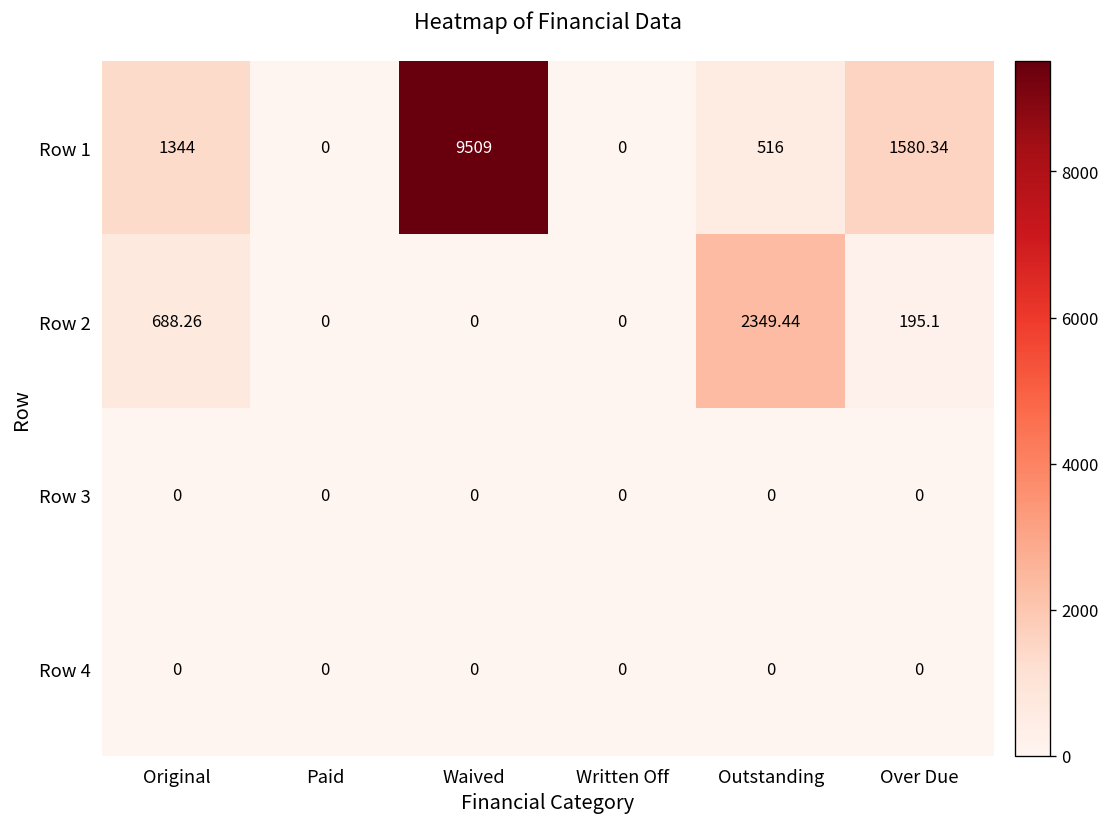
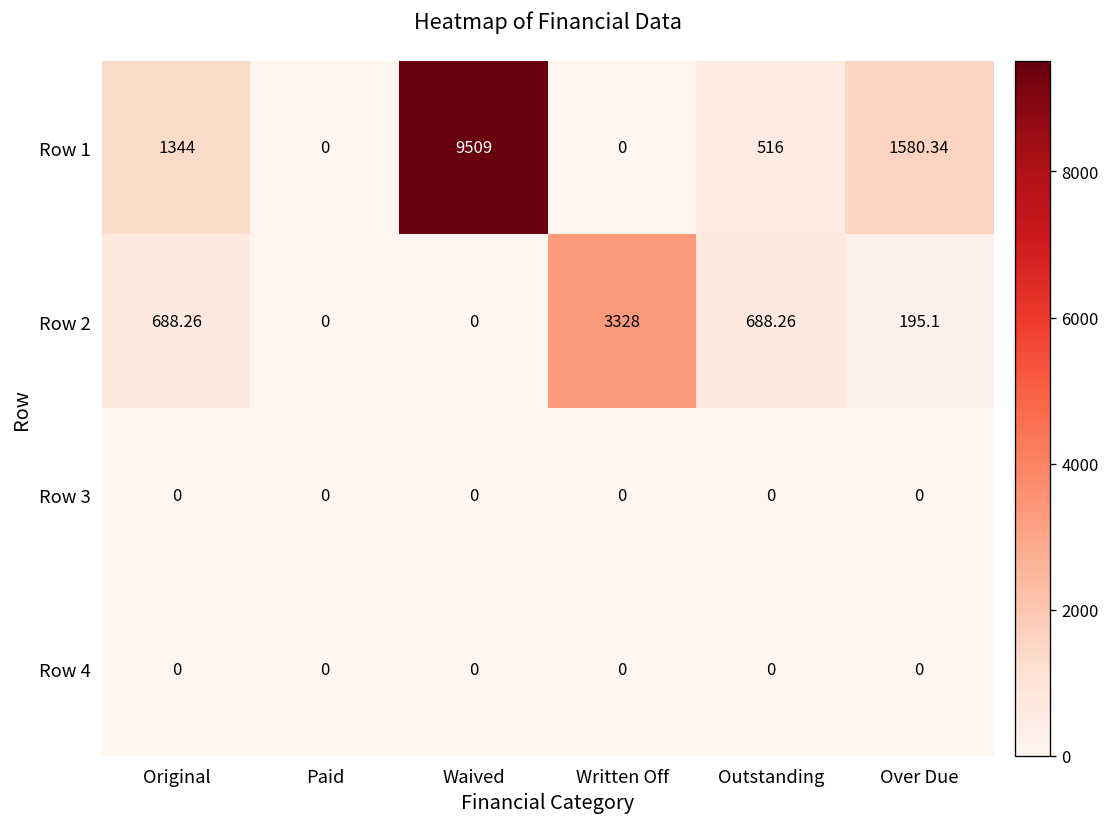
Row 2, Written Off: 0 -> 3328
Row 2, Outstanding: 2349.44 -> 688.26
